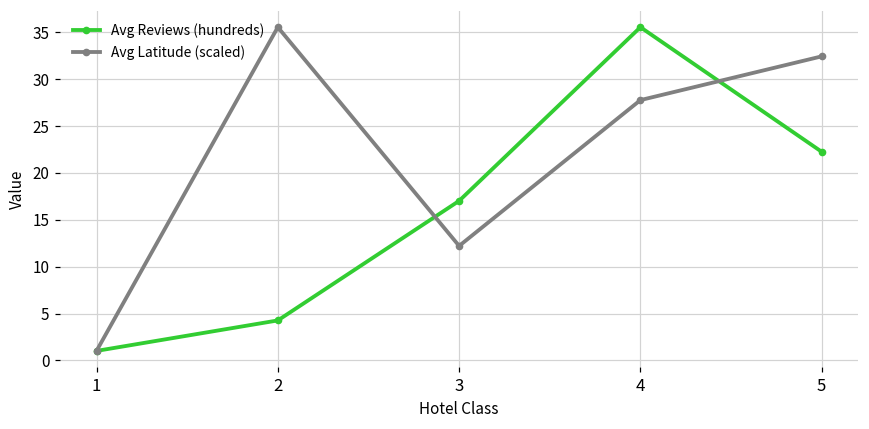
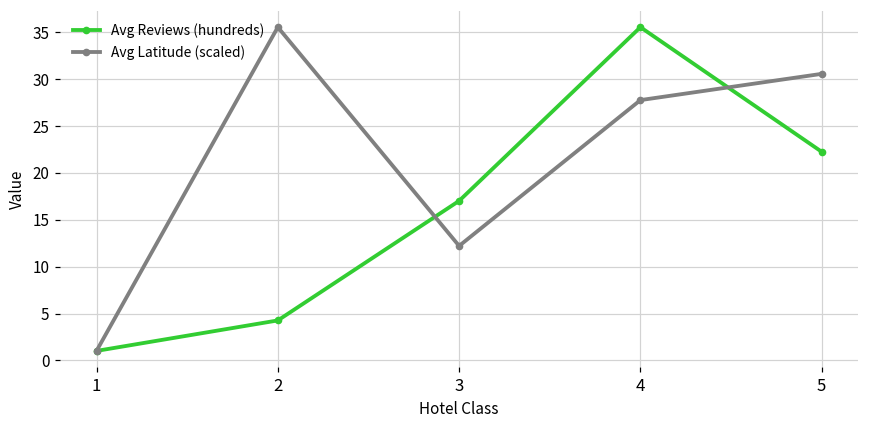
Avg Latitude (scaled), 5: 32 -> 31
